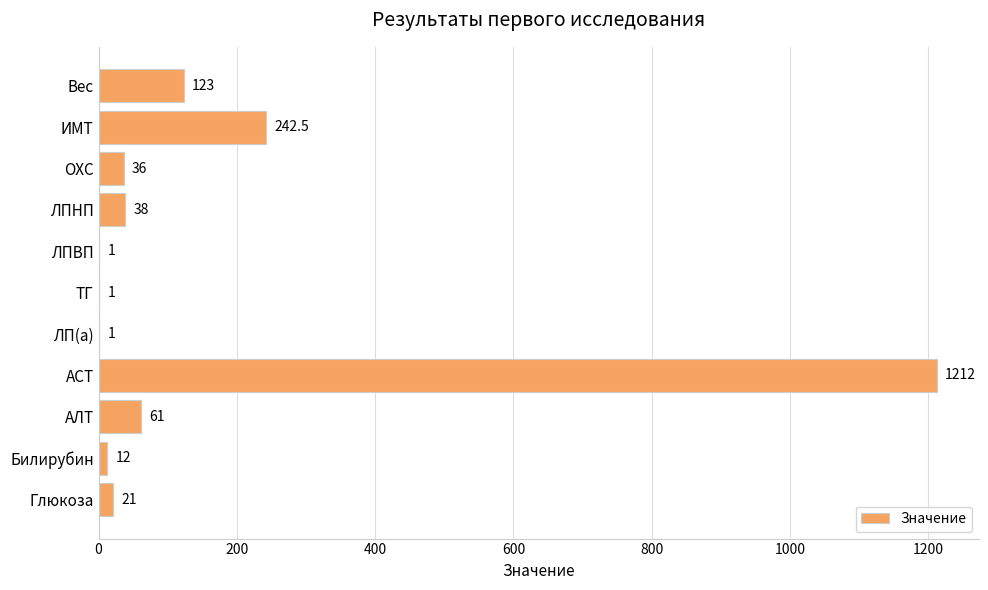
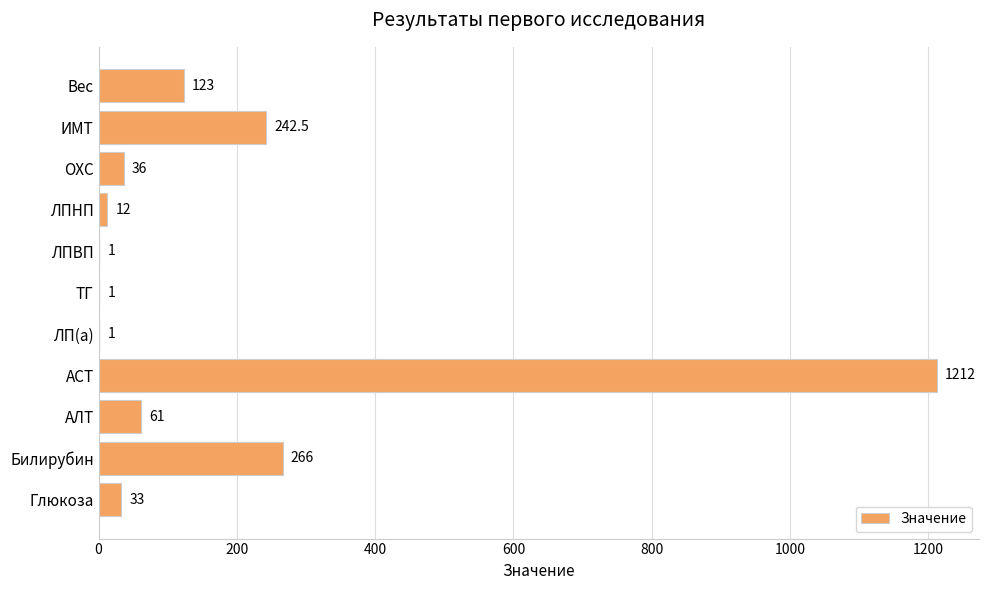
ЛПНП: 38 -> 12
Билирубин: 12 -> 266
Глюкоза: 21 -> 33
